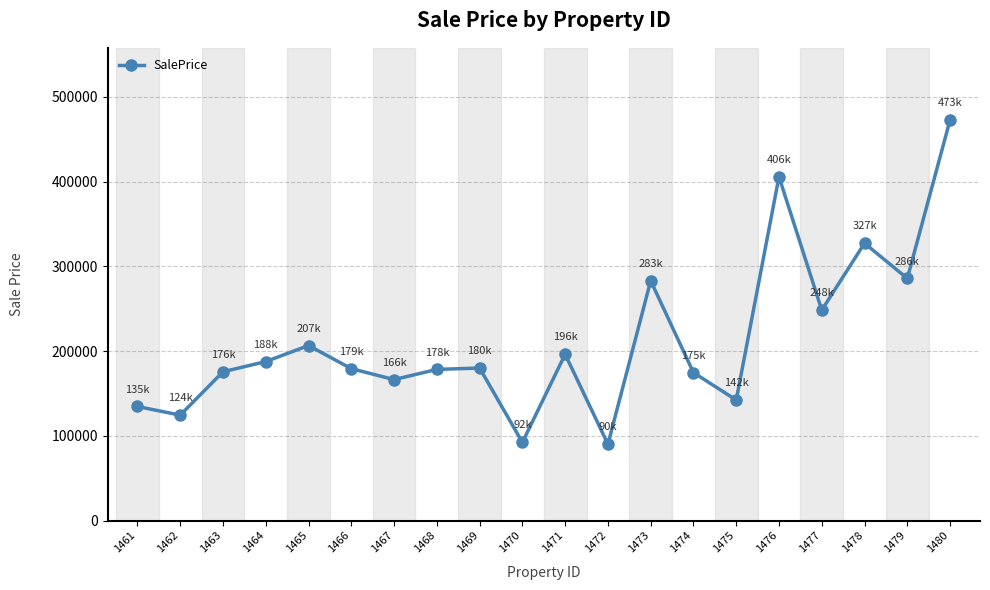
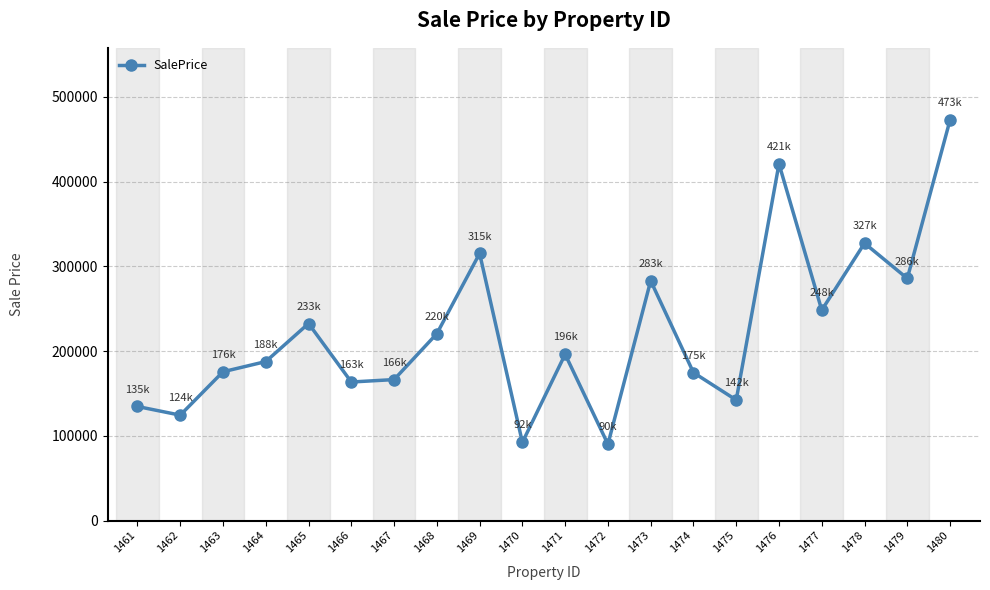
1465: 207k -> 233k
1466: 179k -> 163k
1468: 178k -> 220k
1469: 180k -> 315k
1476: 406k -> 421k
